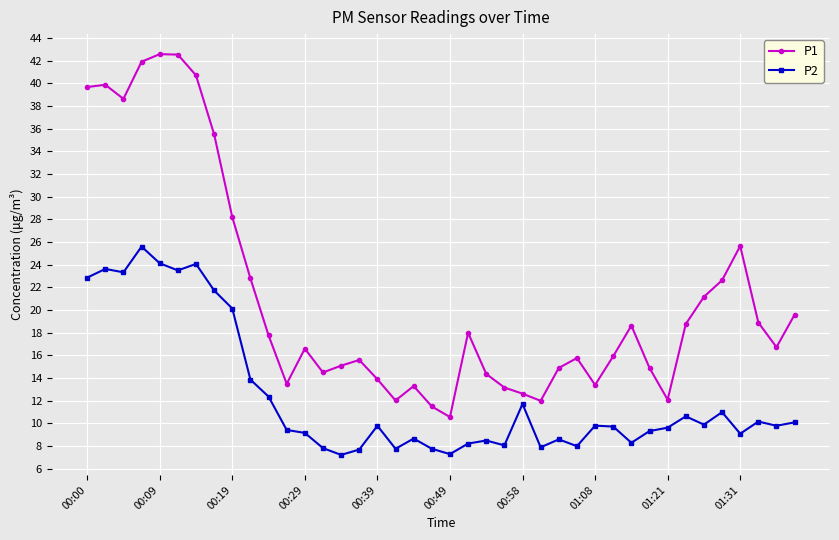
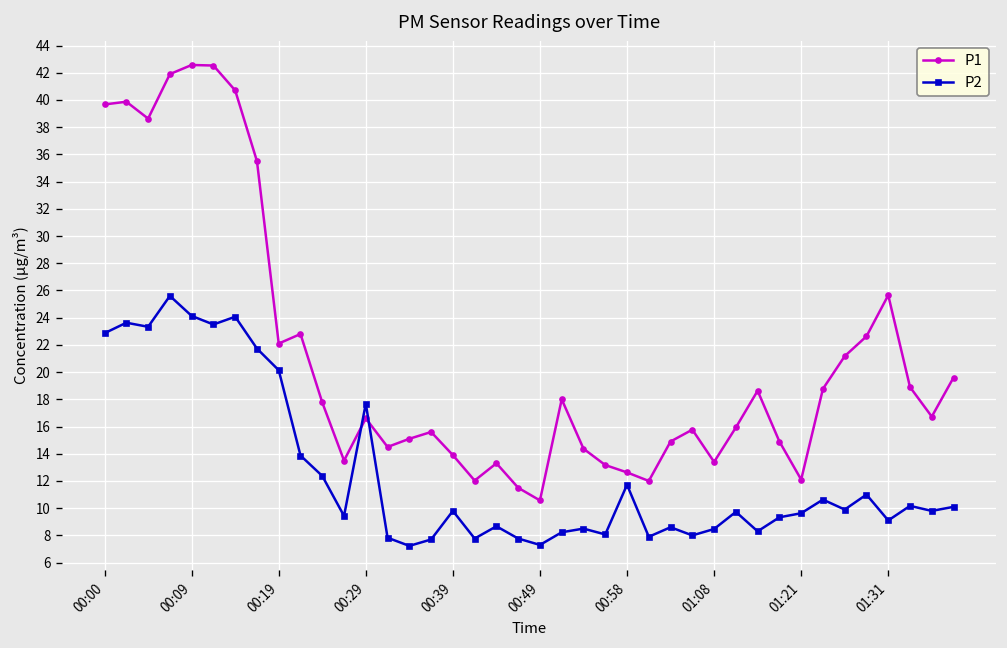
P1, 00:19: 28.2 -> 22.1
P2, 00:29: 9.2 -> 17.7
P2, 01:08: 9.8 -> 8.5
